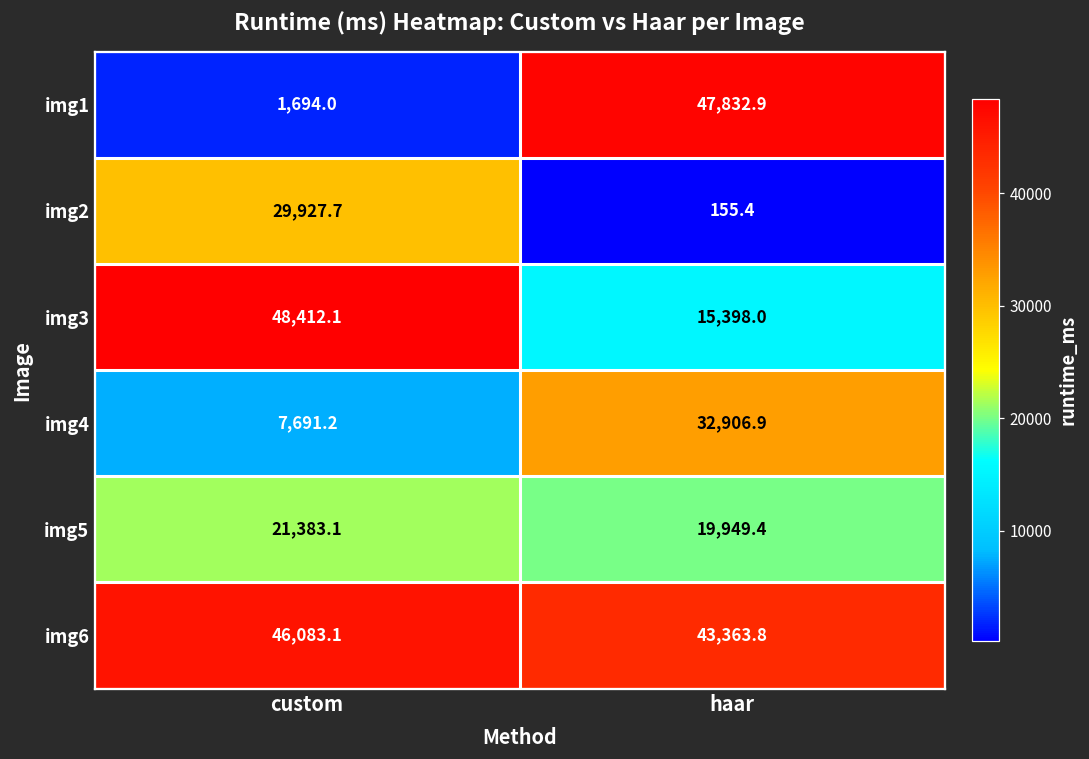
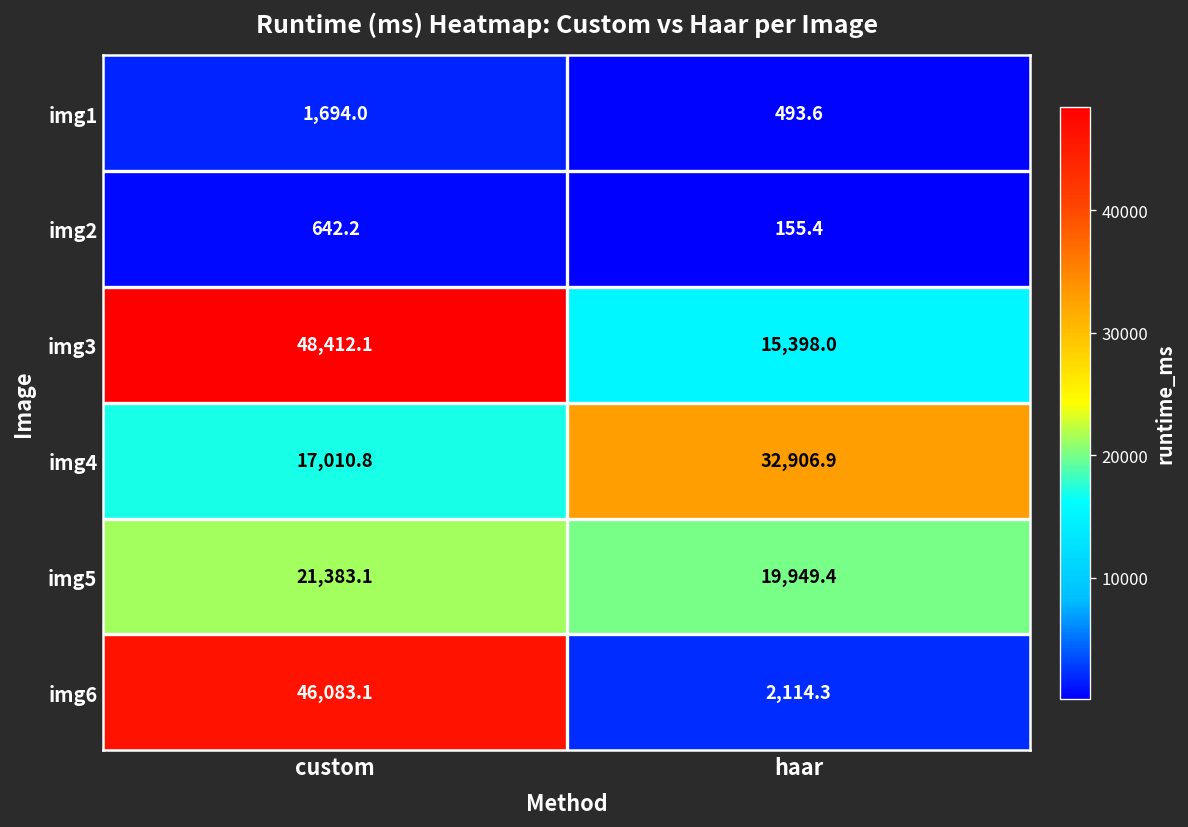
img1, haar: 47,832.9 -> 493.6
img2, custom: 29,927.7 -> 642.2
img4, custom: 7,691.2 -> 17,010.8
img6, haar: 43,363.8 -> 2,114.3
